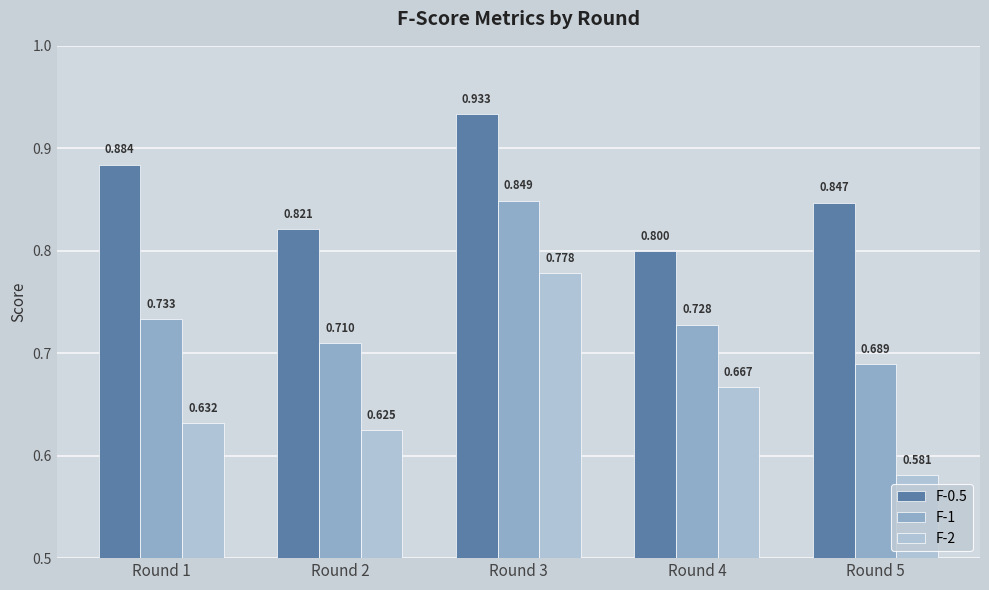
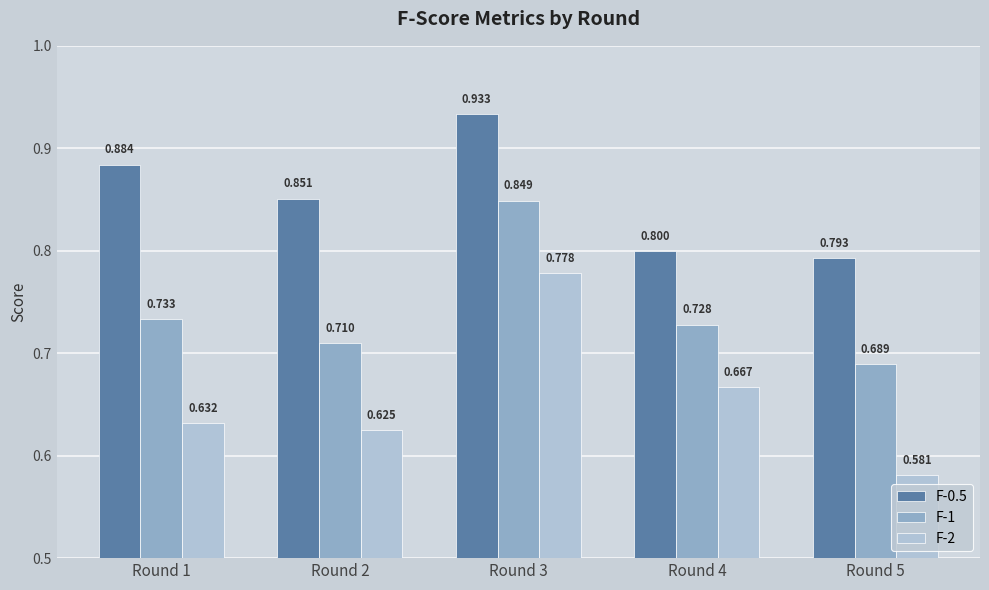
F-0.5, Round 2: 0.821 -> 0.851
F-0.5, Round 5: 0.847 -> 0.793
